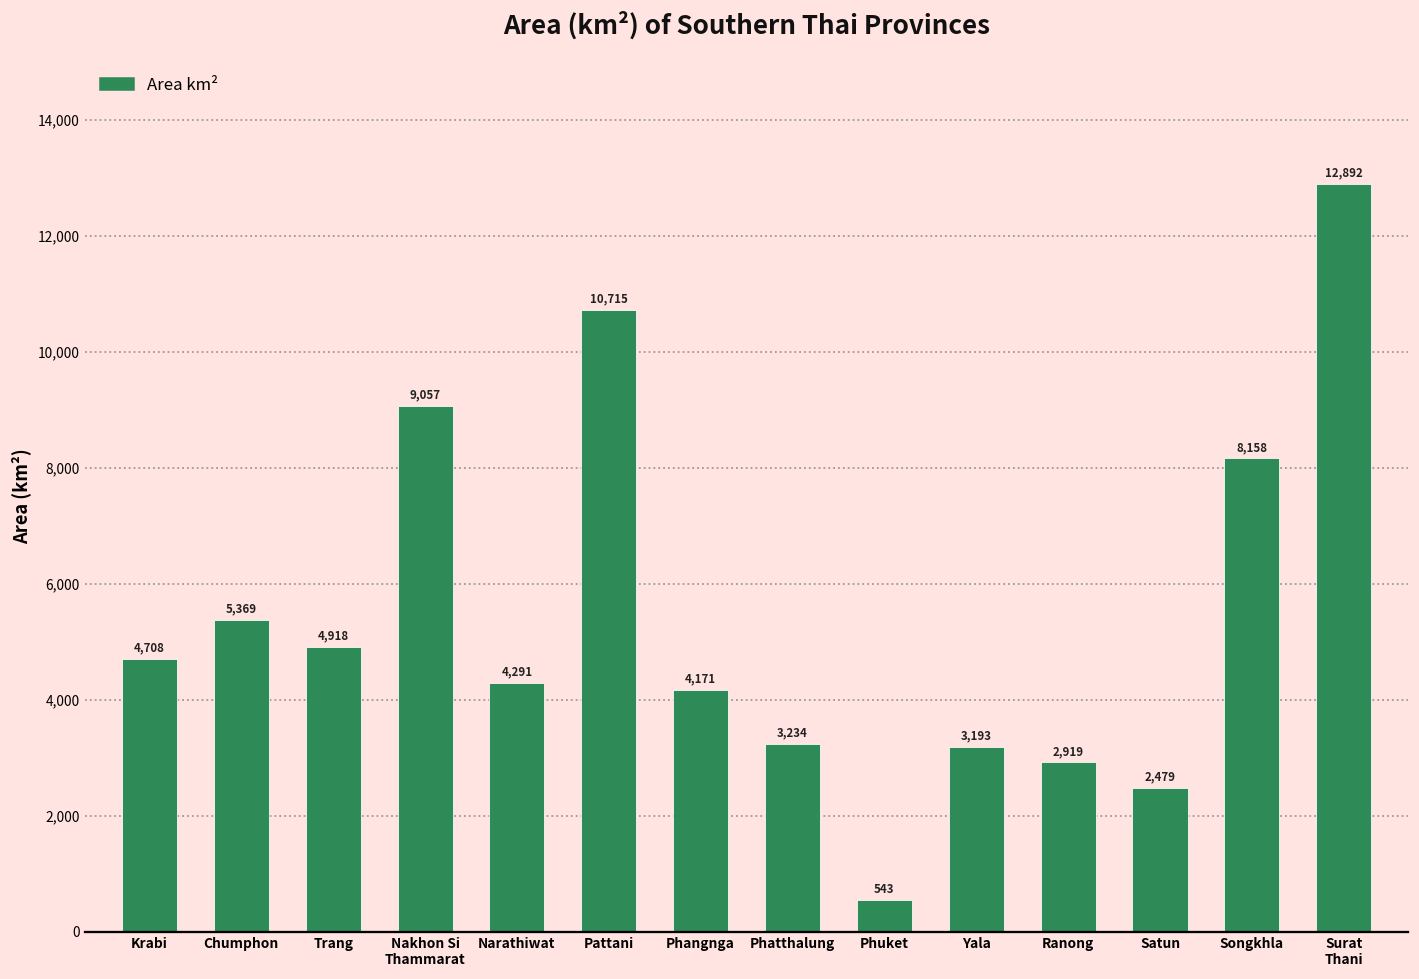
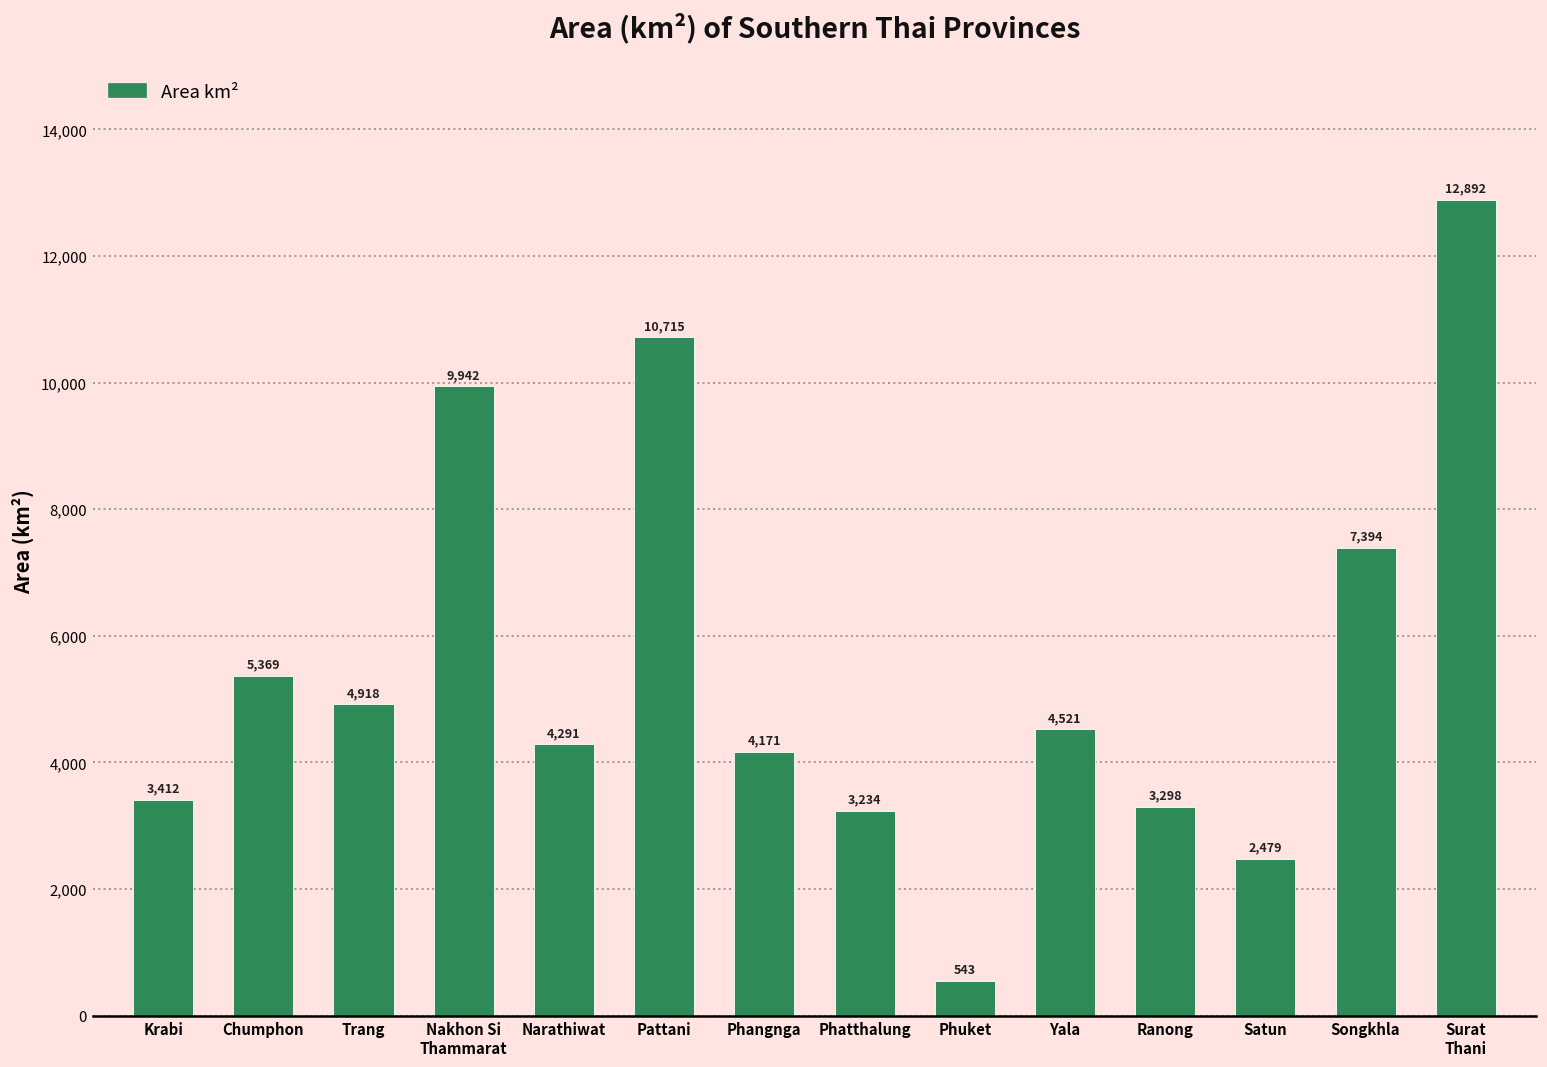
Krabi: 4,708 -> 3,412
Nakhon Si Thammarat: 9,057 -> 9,942
Yala: 3,193 -> 4,521
Ranong: 2,919 -> 3,298
Songkhla: 8,158 -> 7,394
